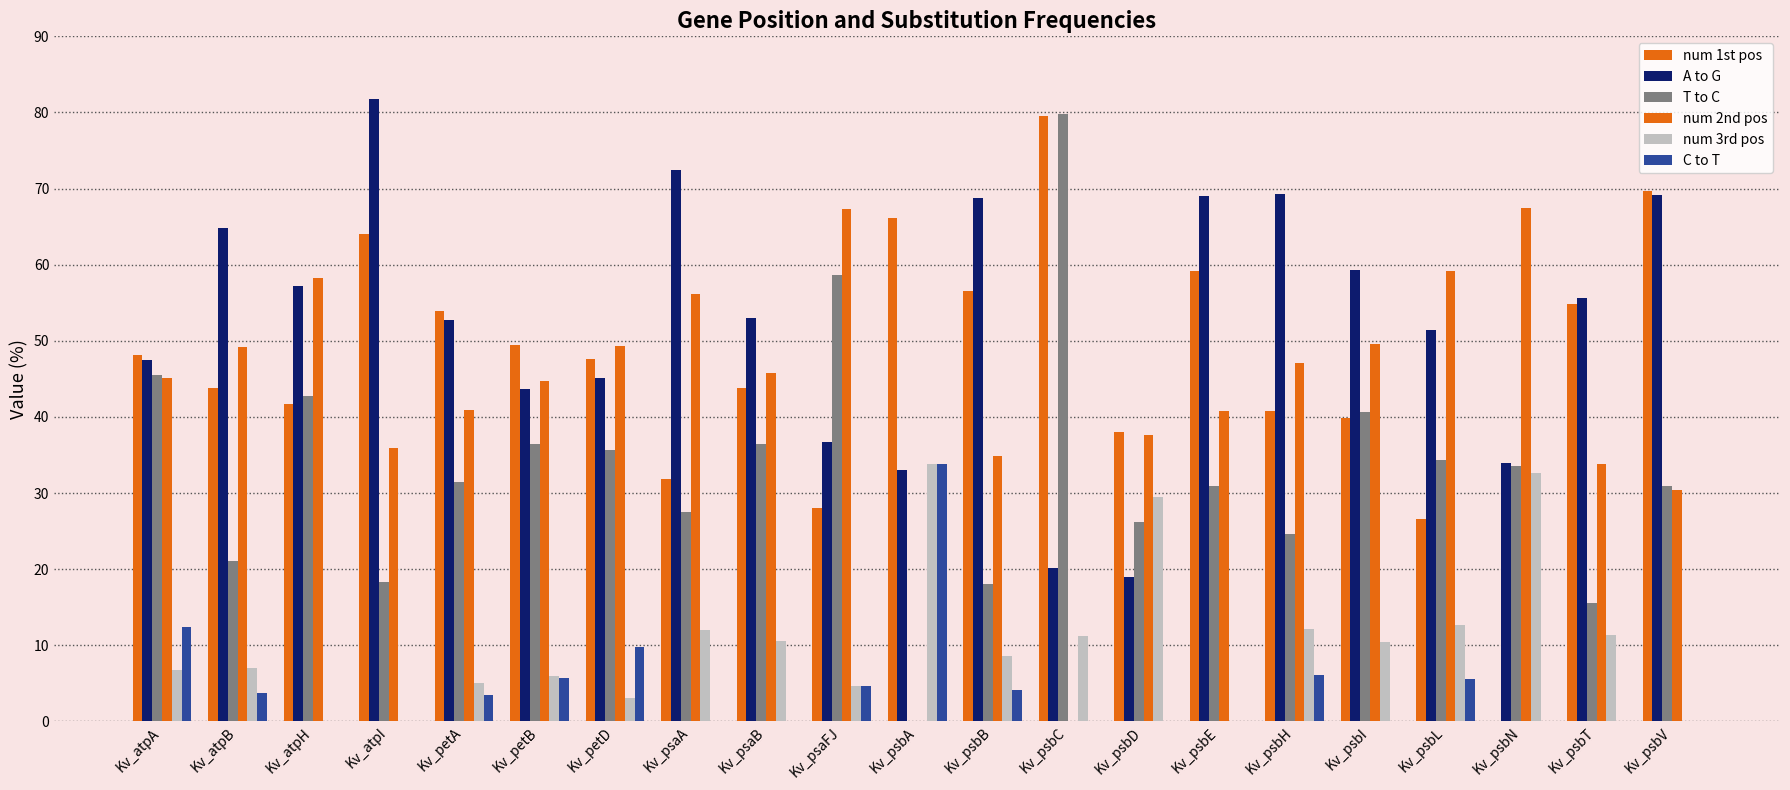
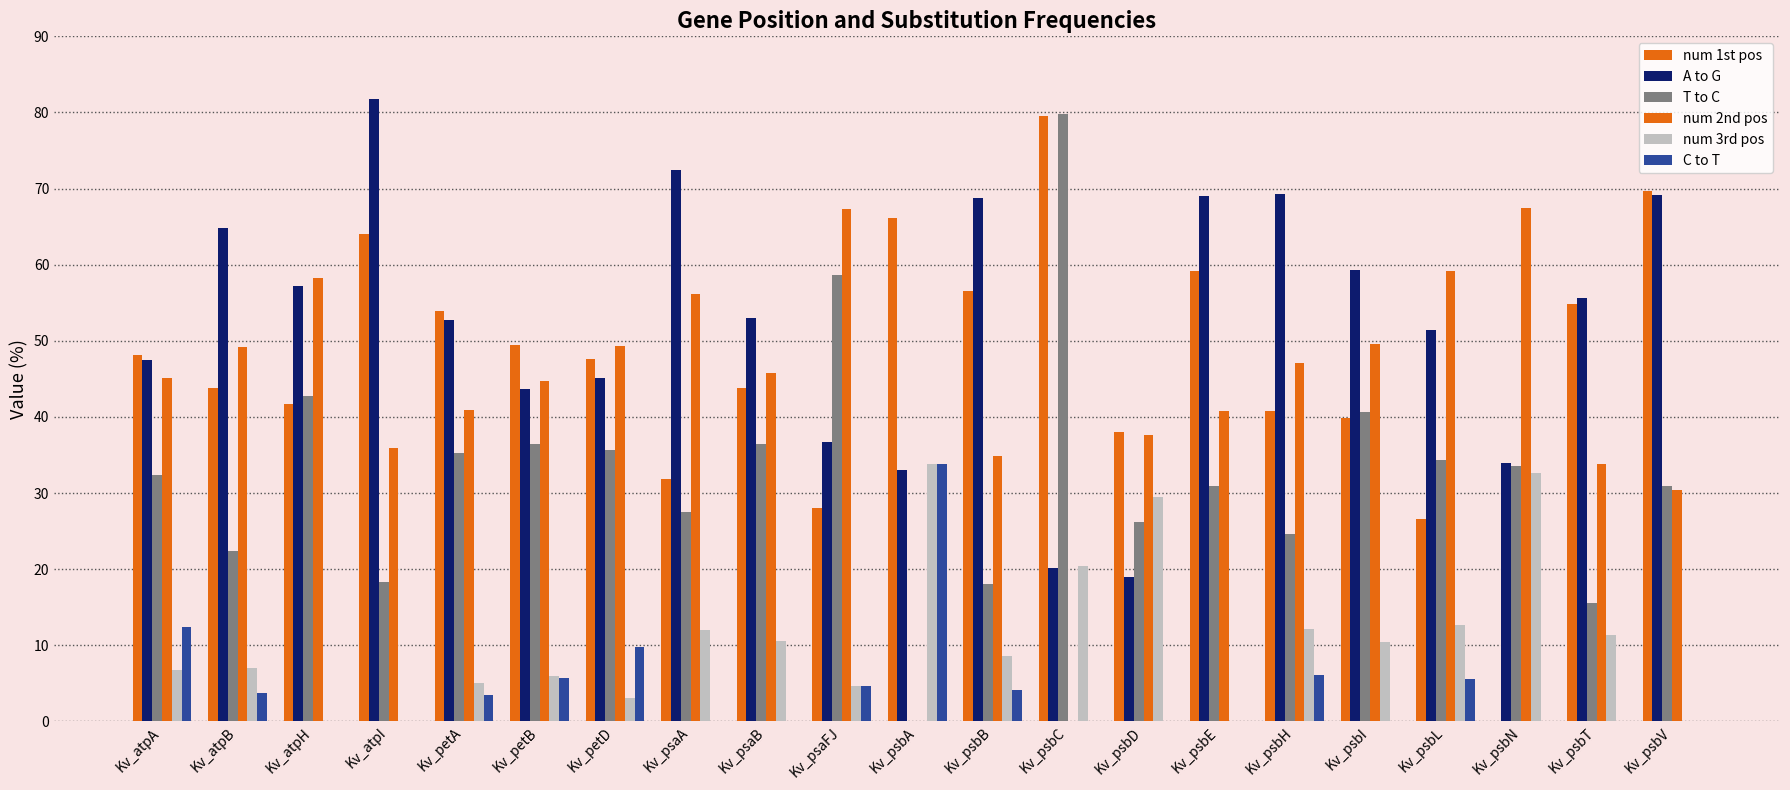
T to C, Kv_atpA: 46 -> 32
T to C, Kv_atpB: 21 -> 22
T to C, Kv_petA: 32 -> 35
num 3rd pos, Kv_psbC: 11 -> 20
